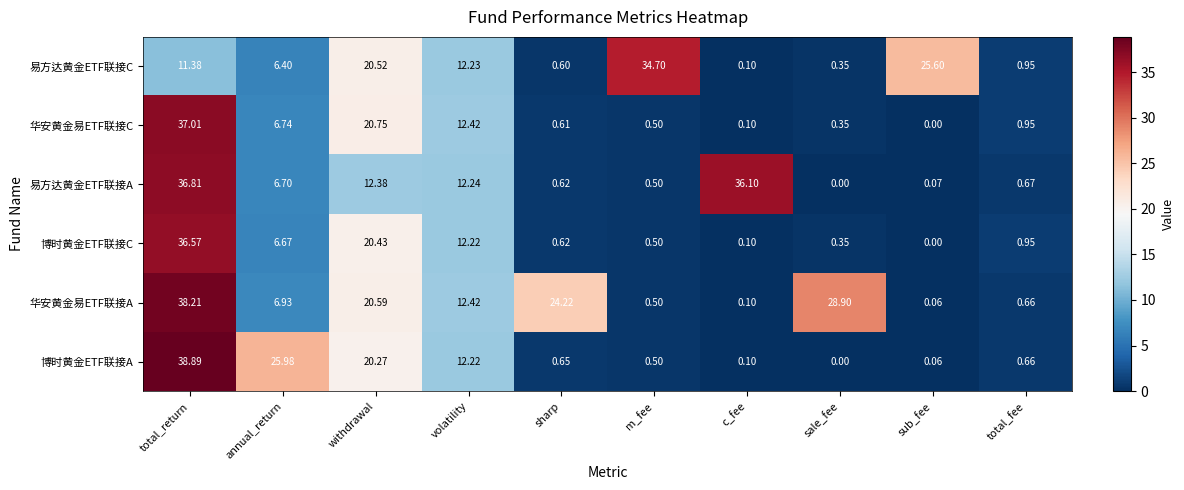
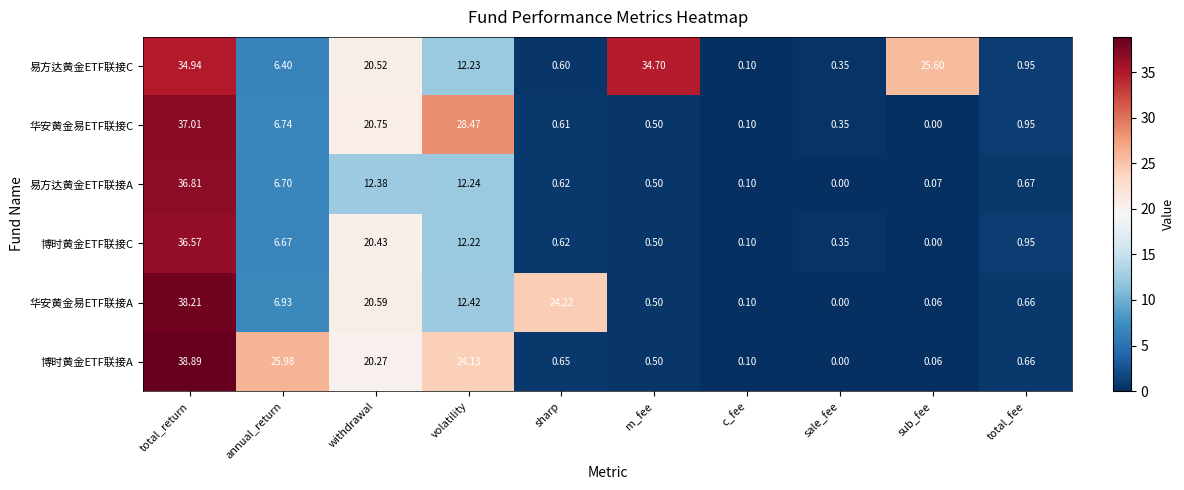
易方达黄金ETF联接C, total_return: 11.38 -> 34.94
华安黄金易ETF联接C, volatility: 12.42 -> 28.47
易方达黄金ETF联接A, c_fee: 36.10 -> 0.10
华安黄金易ETF联接A, sale_fee: 28.90 -> 0.00
博时黄金ETF联接A, volatility: 12.22 -> 24.13
